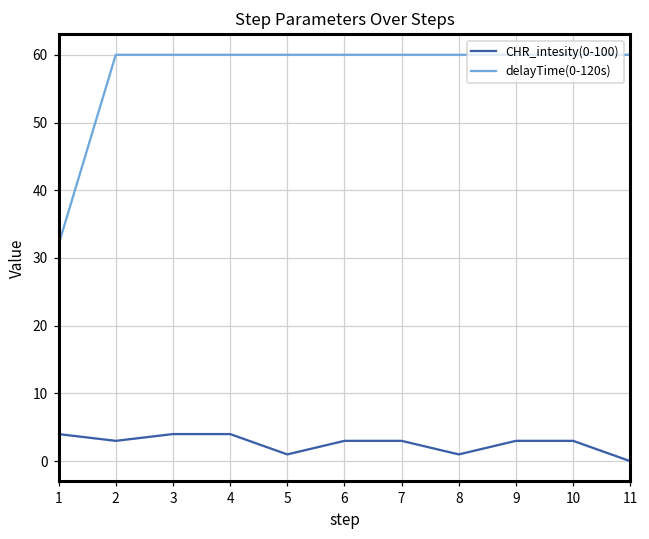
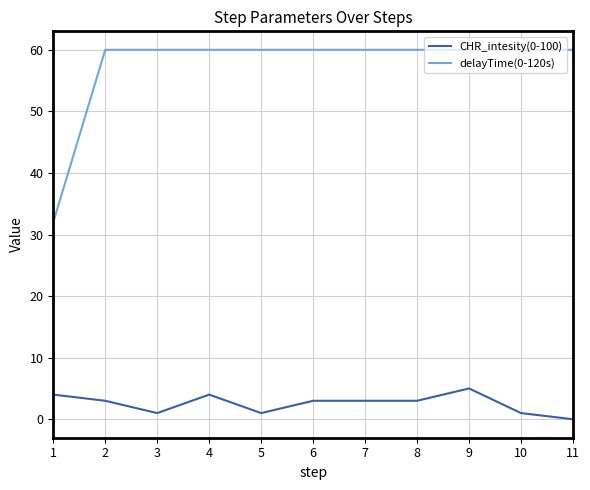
CHR_intesity(0-100), 3: 4 -> 1
CHR_intesity(0-100), 8: 1 -> 3
CHR_intesity(0-100), 9: 3 -> 5
CHR_intesity(0-100), 10: 3 -> 1
